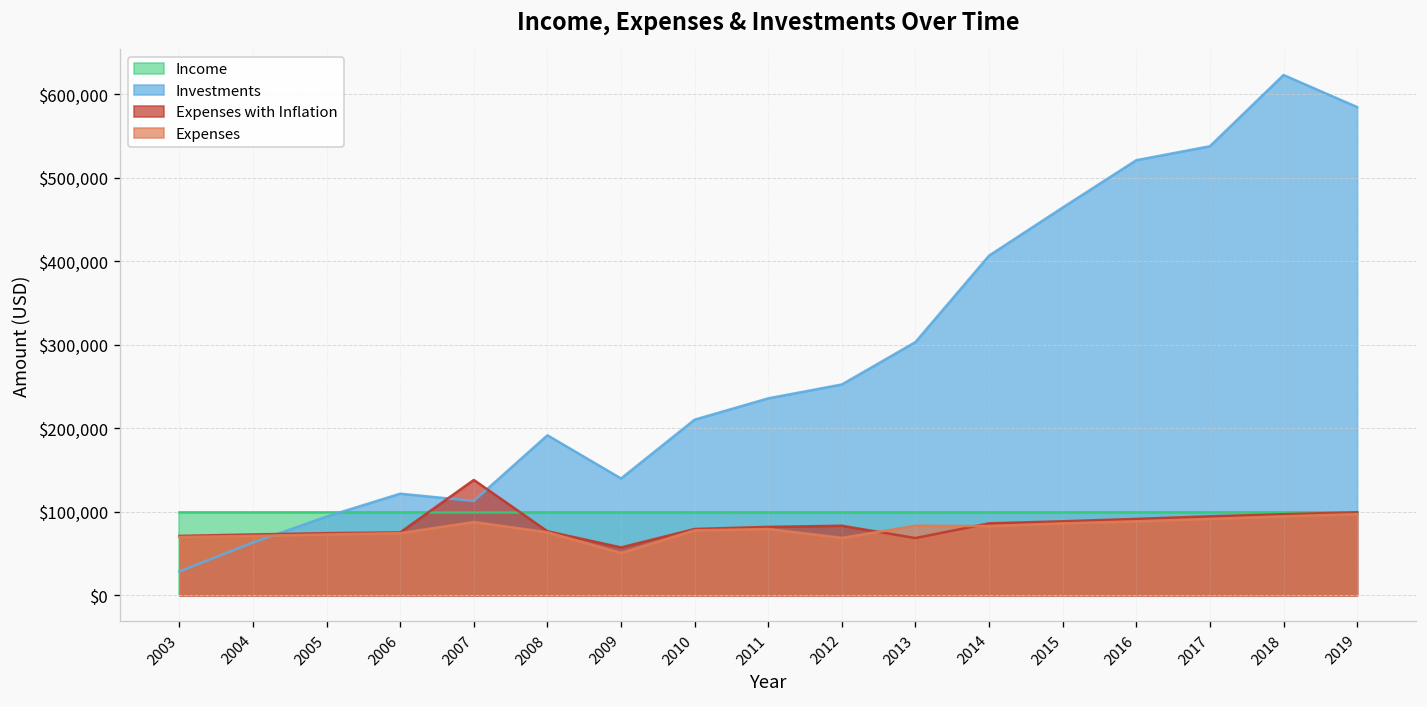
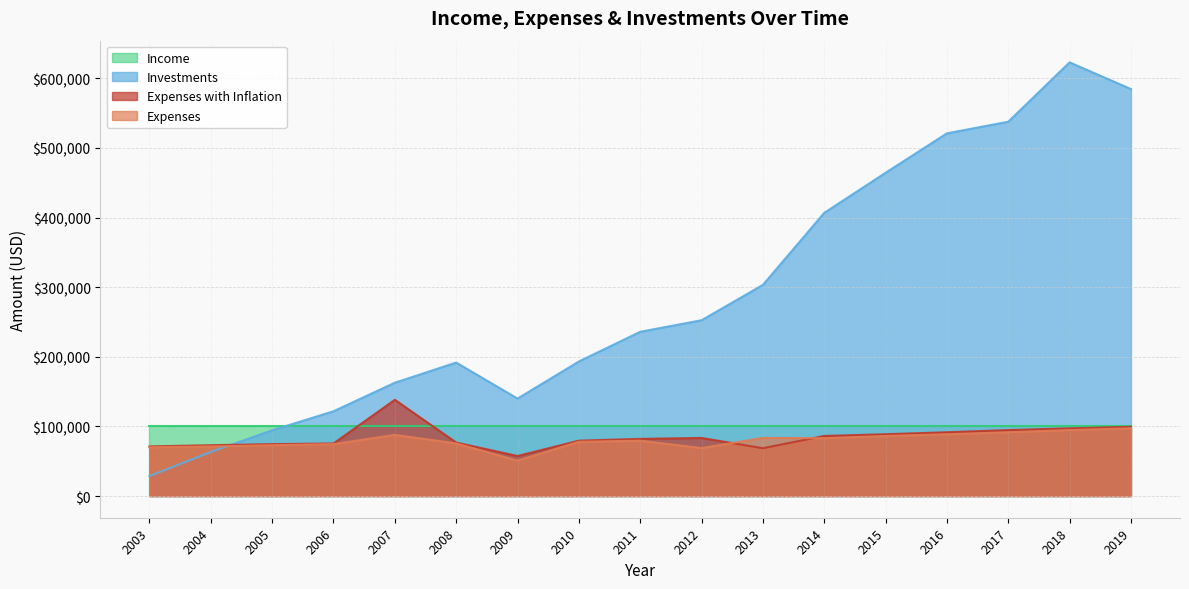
Investments, 2007: $110,000 -> $160,000
Investments, 2010: $210,000 -> $190,000
